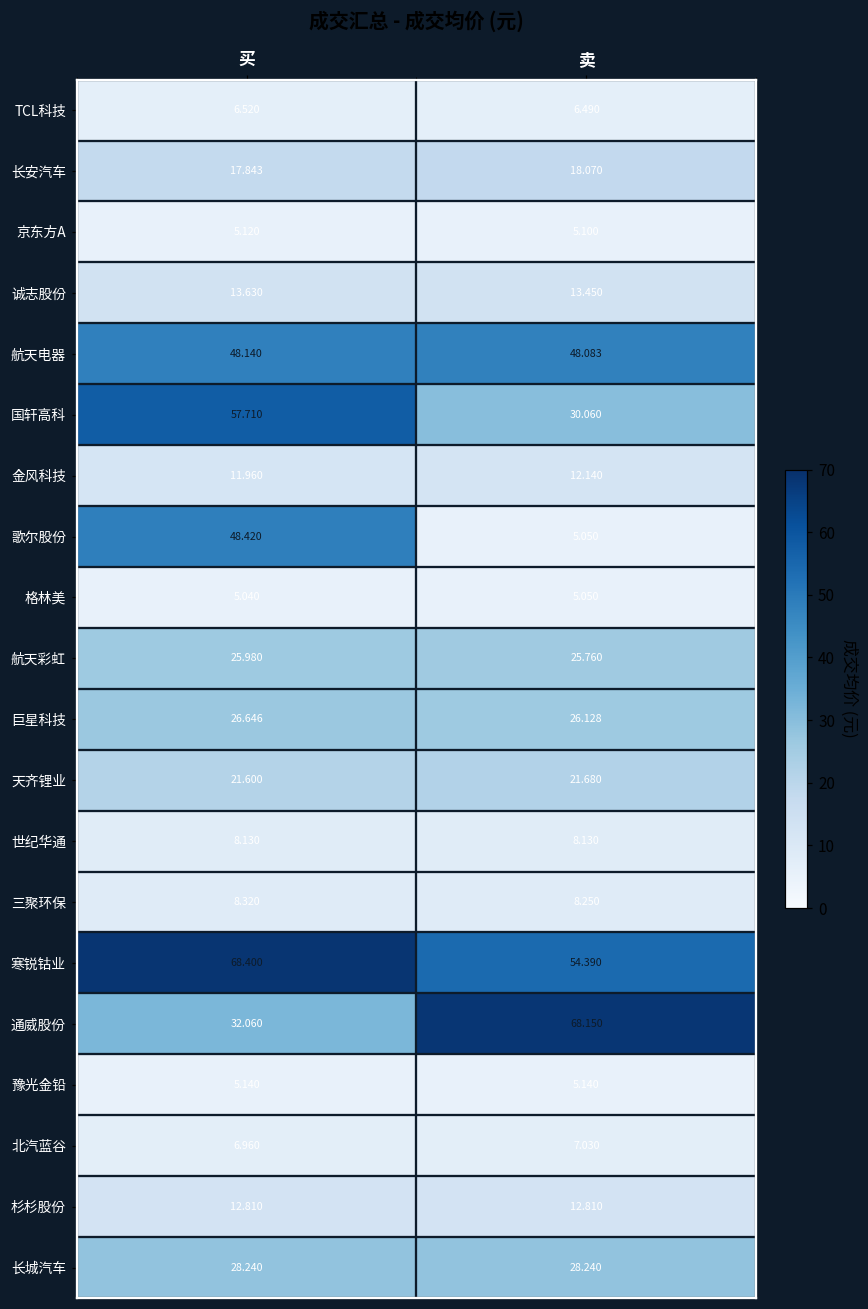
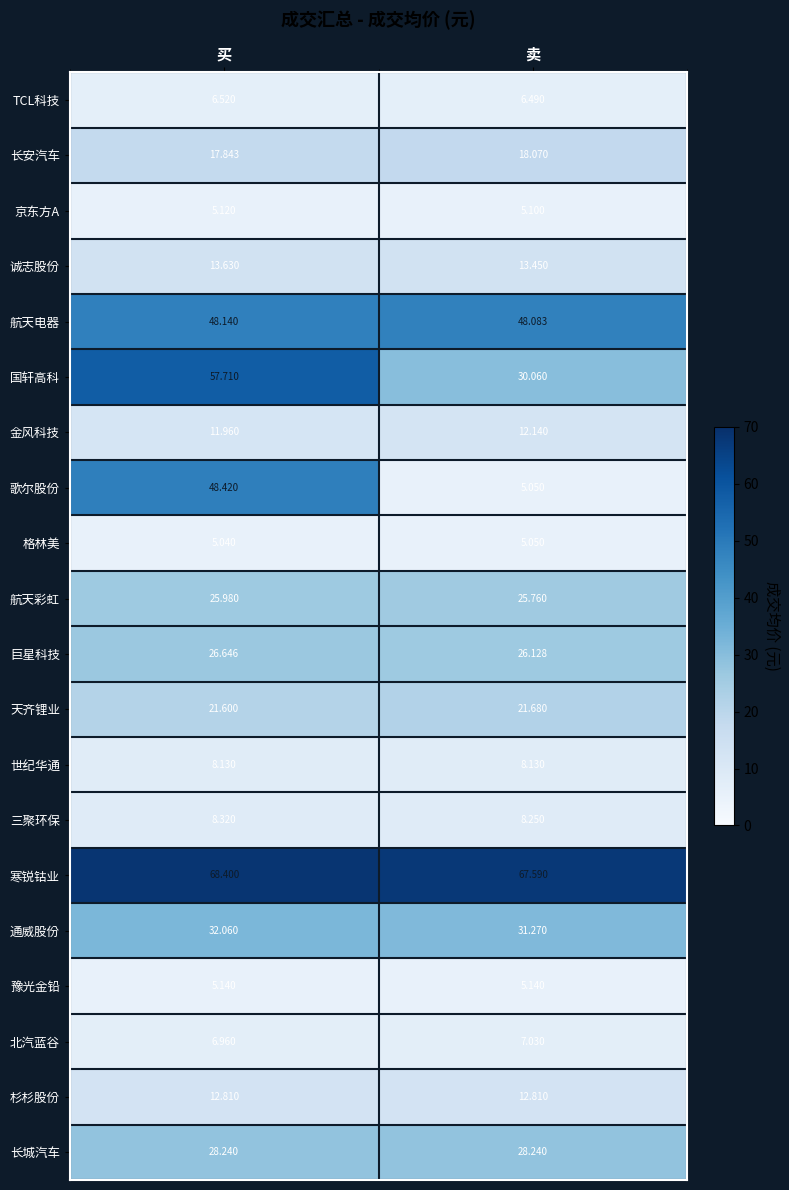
寒锐钴业, 卖: 54.390 -> 67.590
通威股份, 卖: 68.150 -> 31.270
